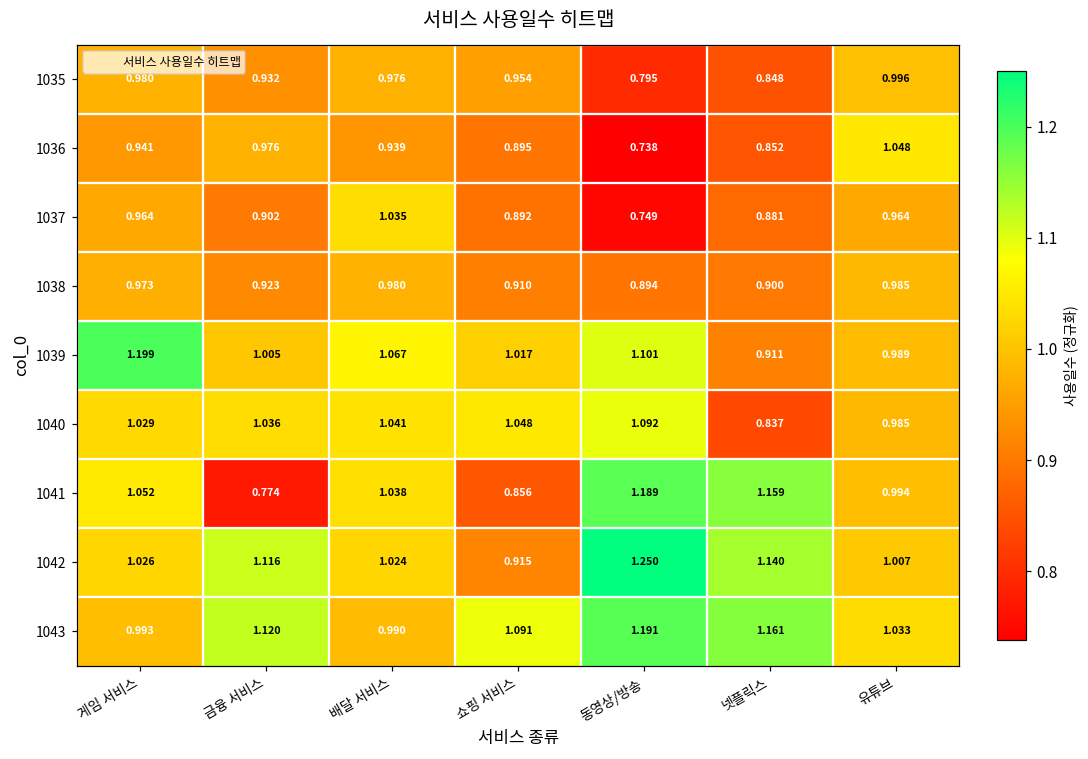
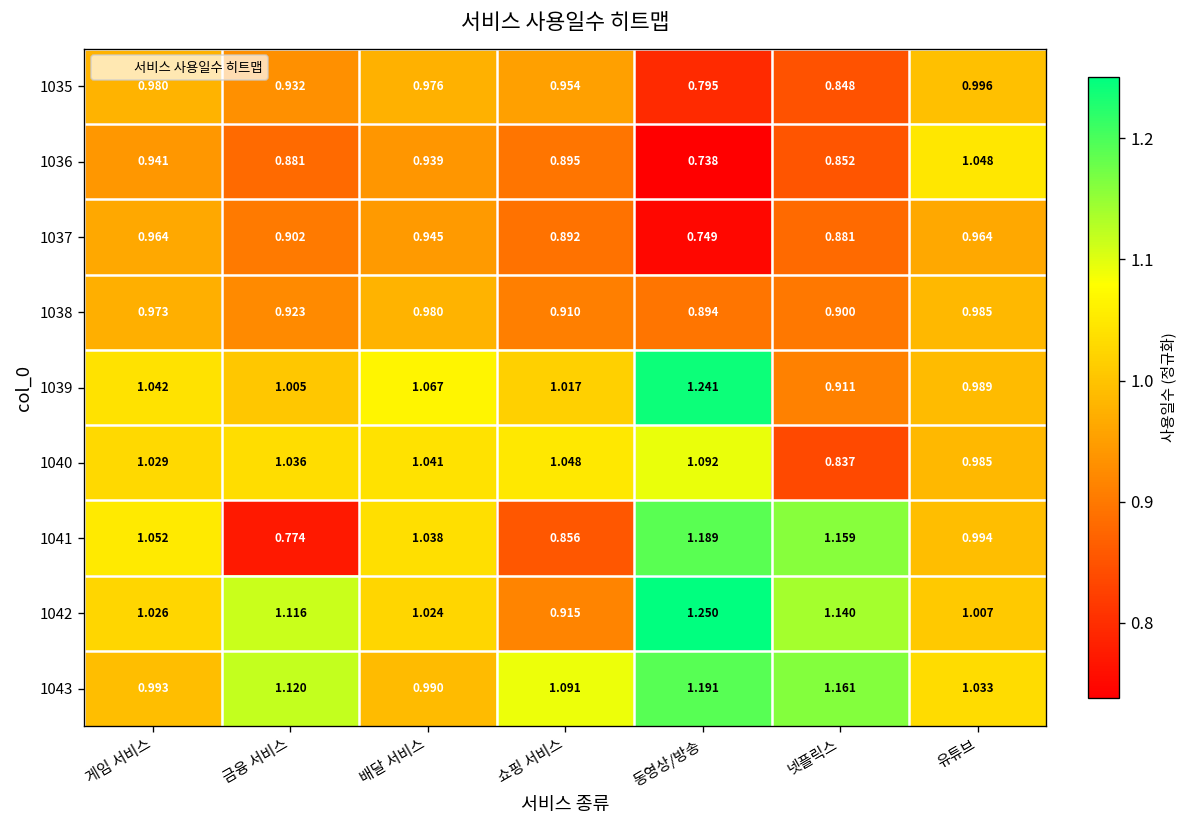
1036, 금융 서비스: 0.976 -> 0.881
1037, 배달 서비스: 1.035 -> 0.945
1039, 게임 서비스: 1.199 -> 1.042
1039, 동영상/방송: 1.101 -> 1.241
